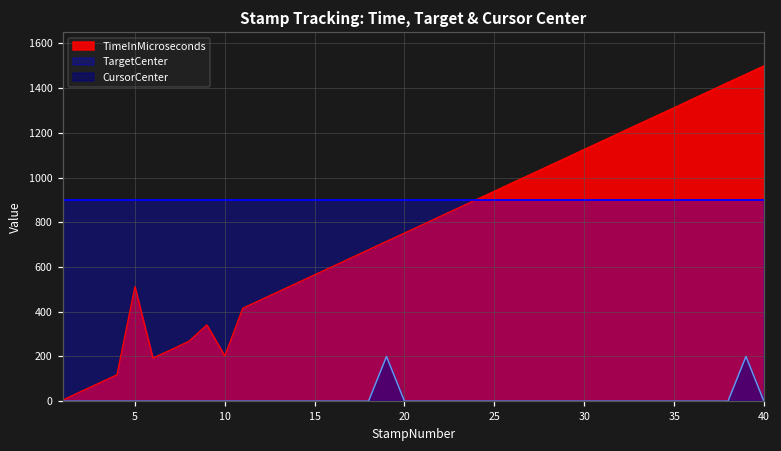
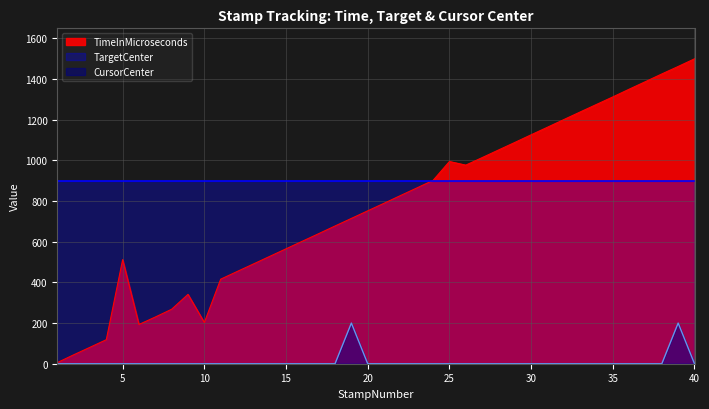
TimeInMicroseconds, 25: 940 -> 990
